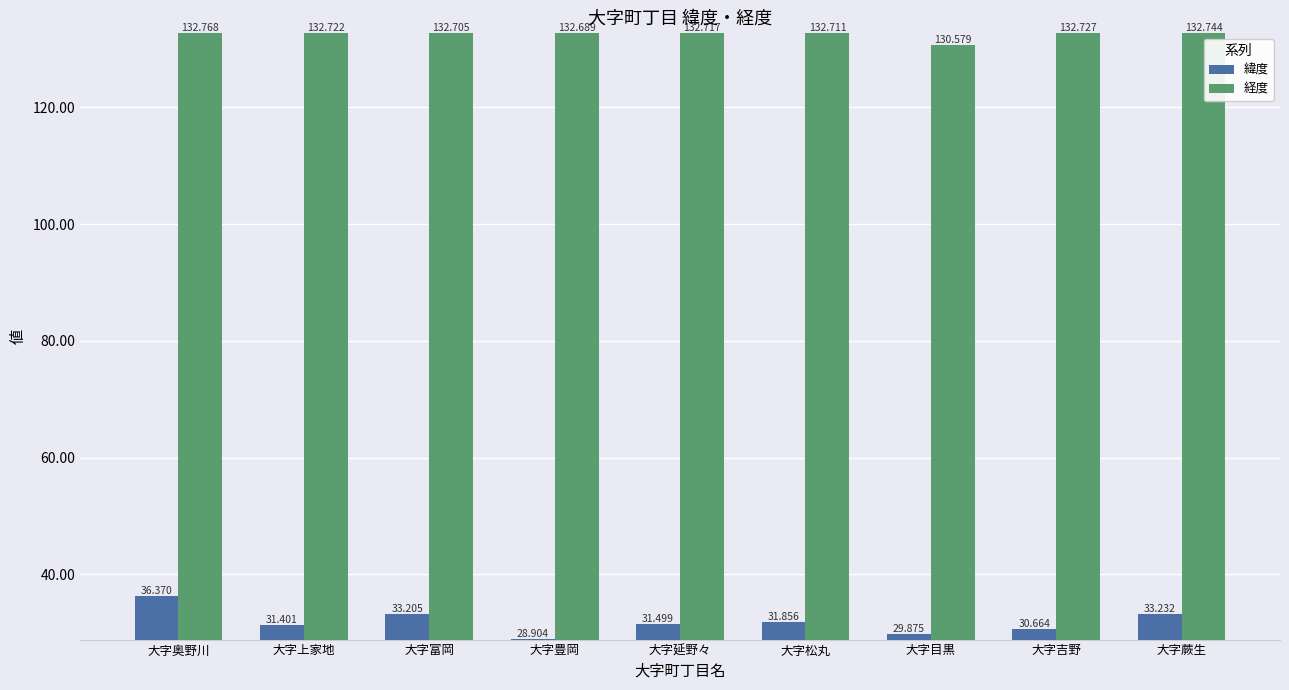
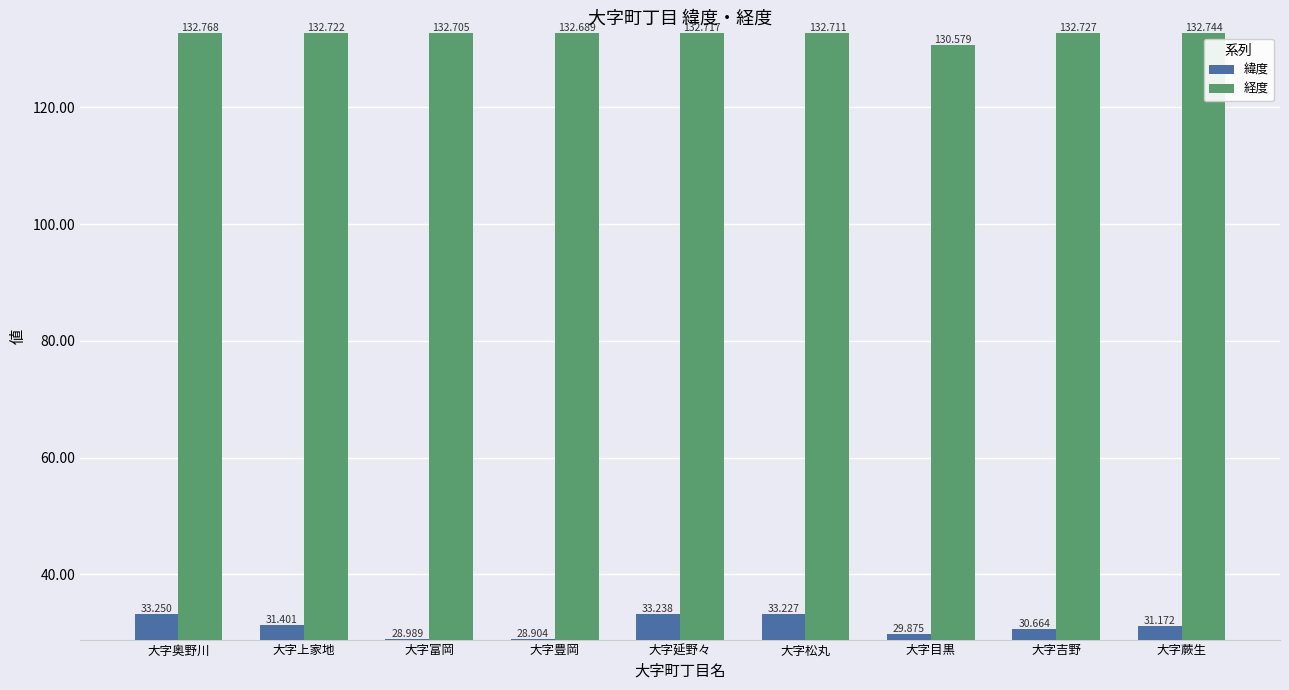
緯度, 大字奥野川: 36.370 -> 33.250
緯度, 大字富岡: 33.205 -> 28.989
緯度, 大字延野々: 31.499 -> 33.238
緯度, 大字松丸: 31.856 -> 33.227
緯度, 大字蕨生: 33.232 -> 31.172
